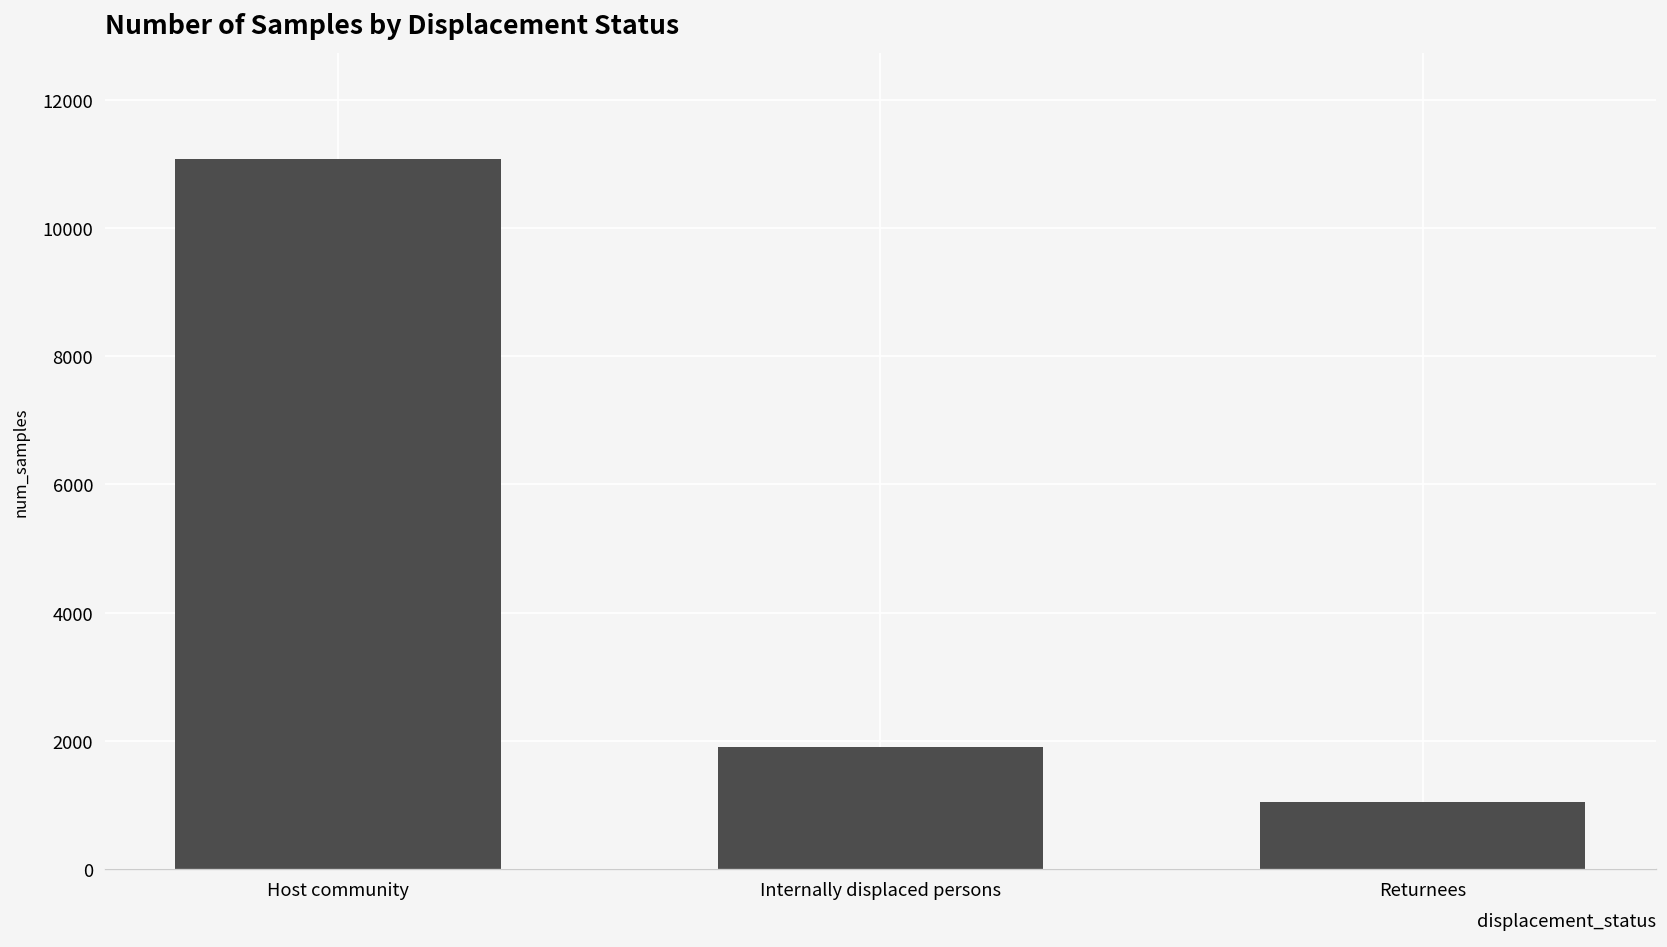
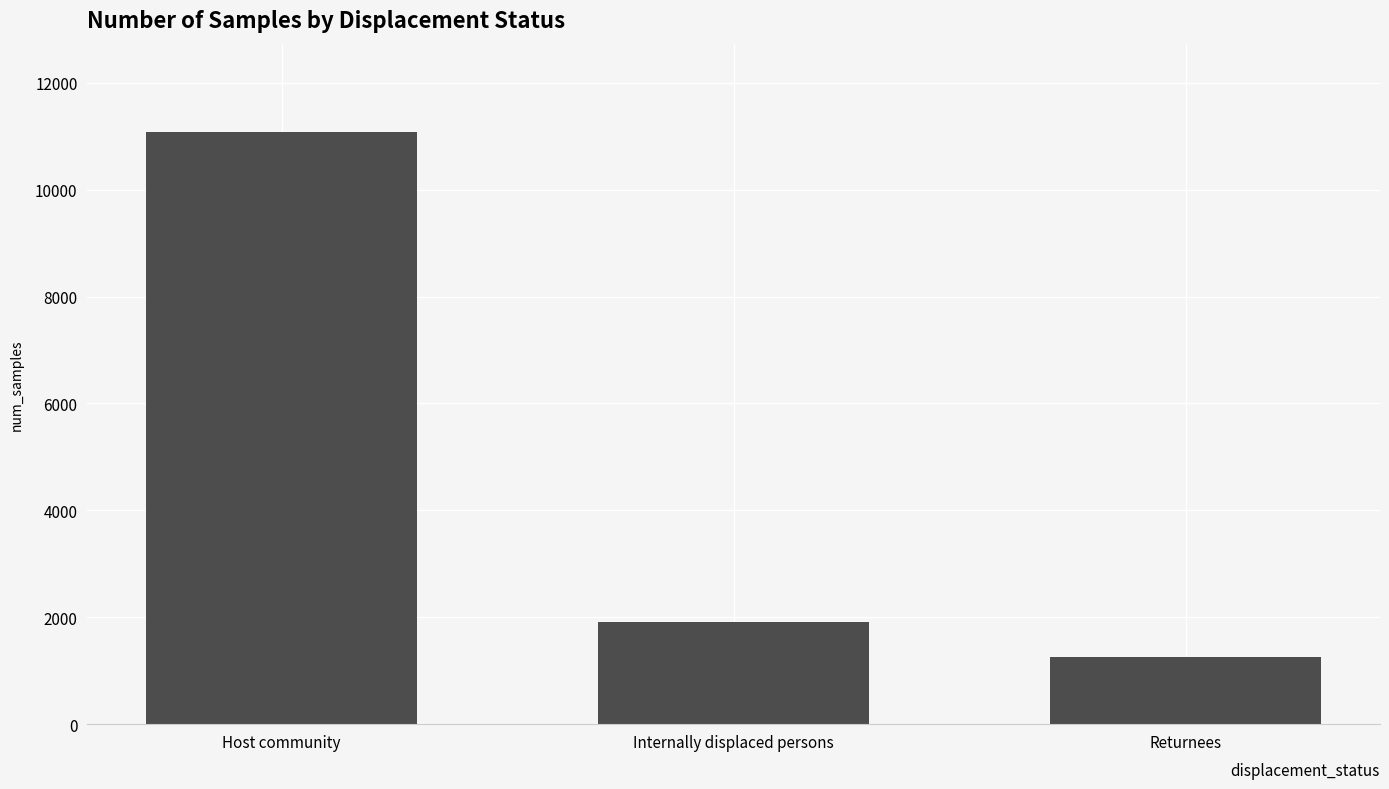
Returnees: 1000 -> 1300
